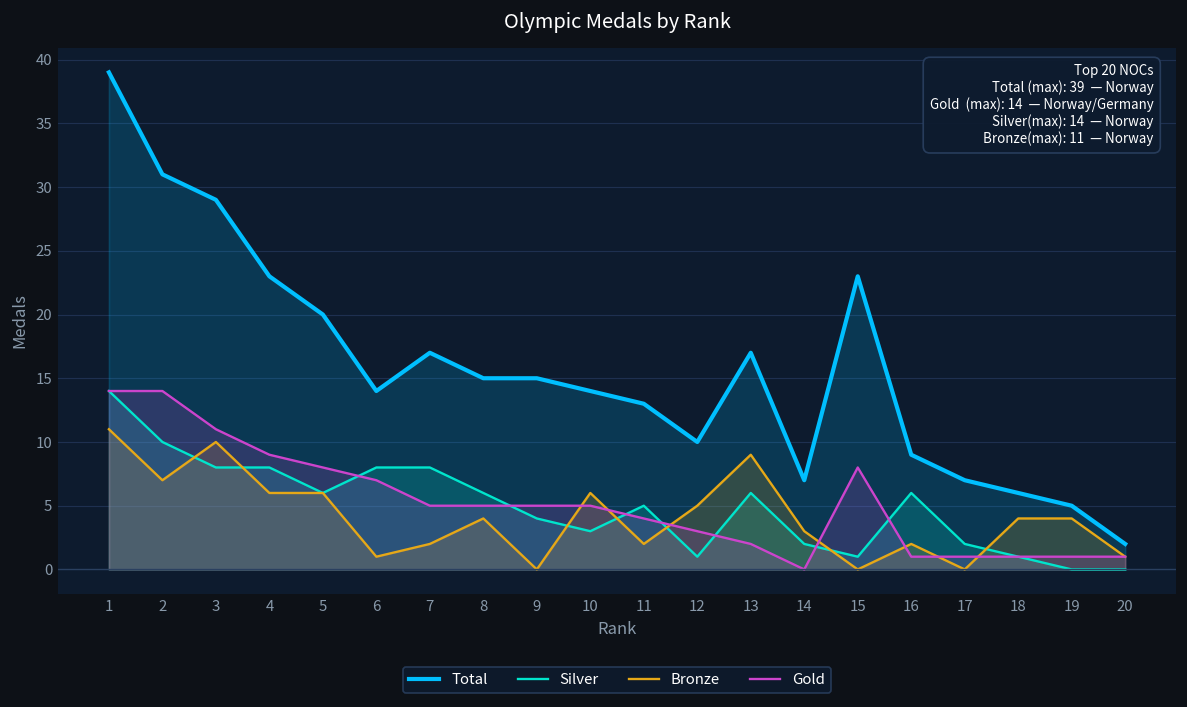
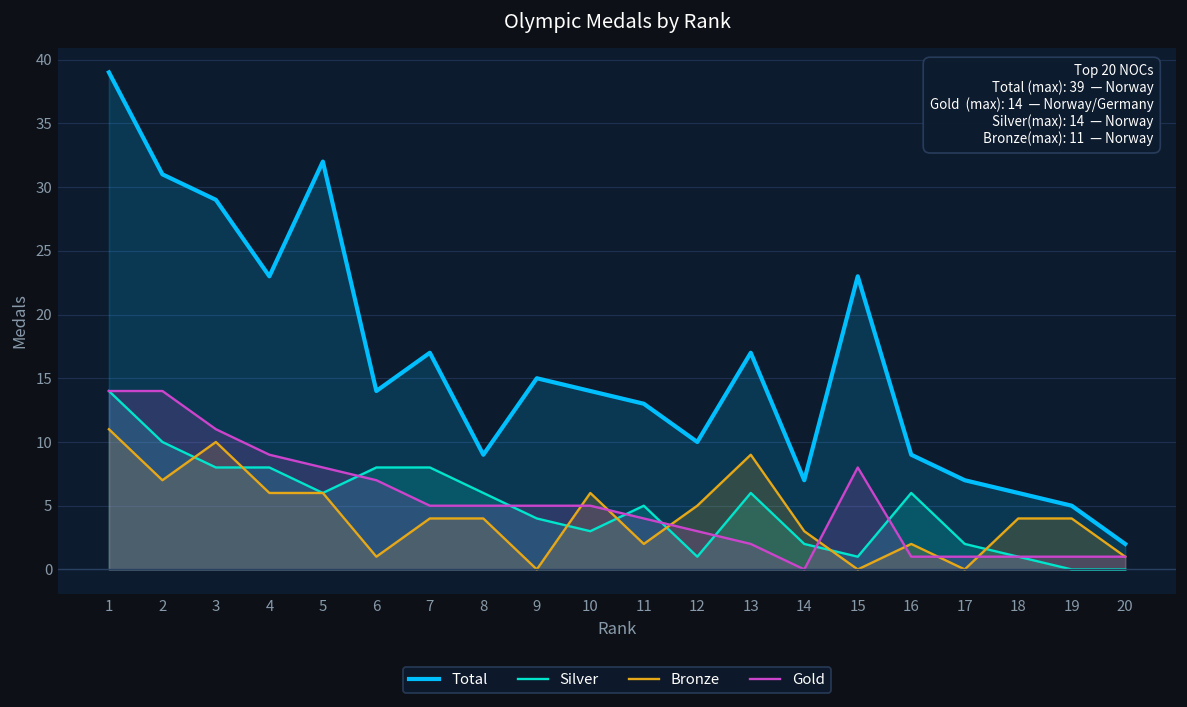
Total, 5: 20 -> 32
Bronze, 7: 2 -> 4
Total, 8: 15 -> 9
